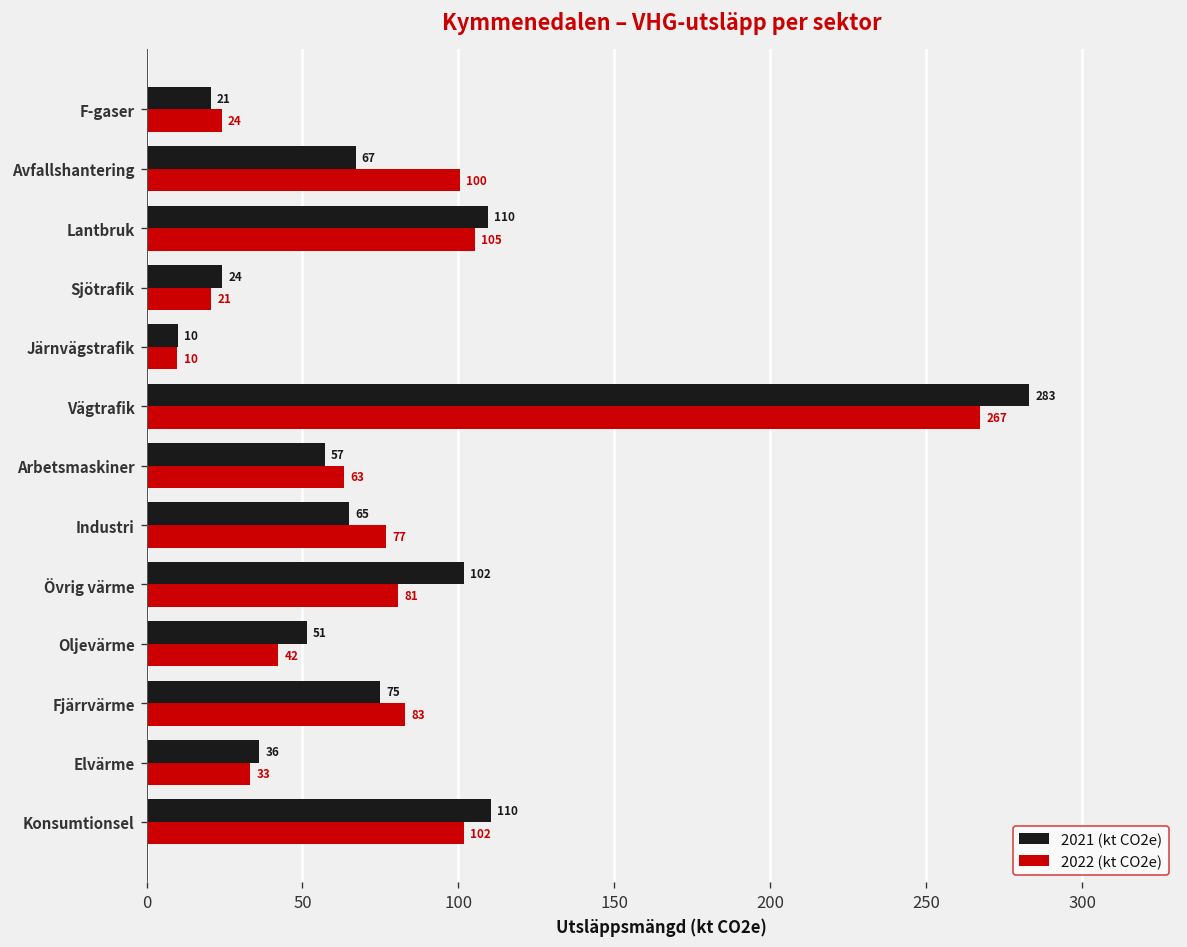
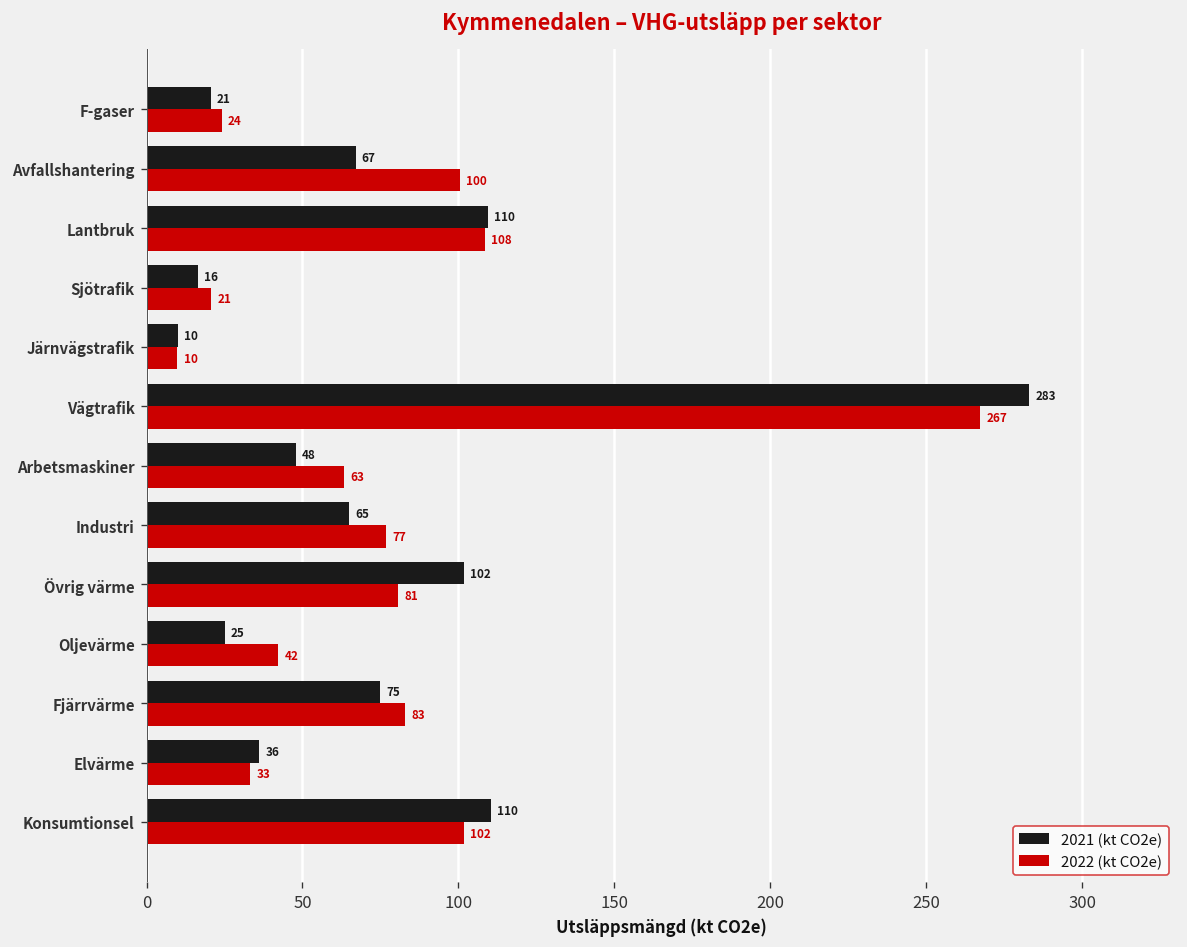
2022 (kt CO2e), Lantbruk: 105 -> 108
2021 (kt CO2e), Sjötrafik: 24 -> 16
2021 (kt CO2e), Arbetsmaskiner: 57 -> 48
2021 (kt CO2e), Oljevärme: 51 -> 25
